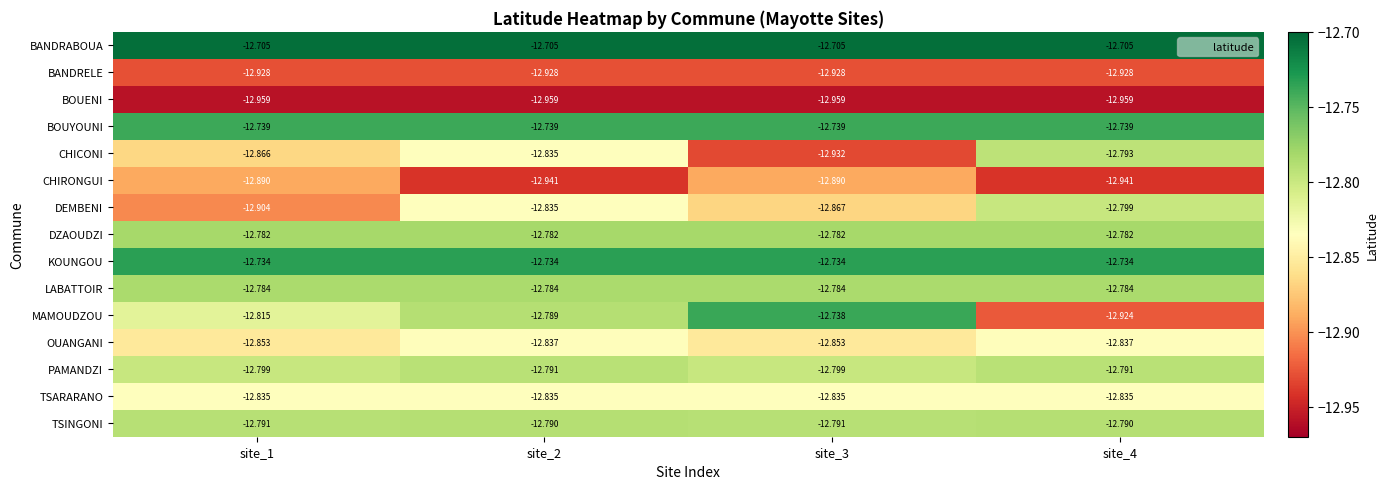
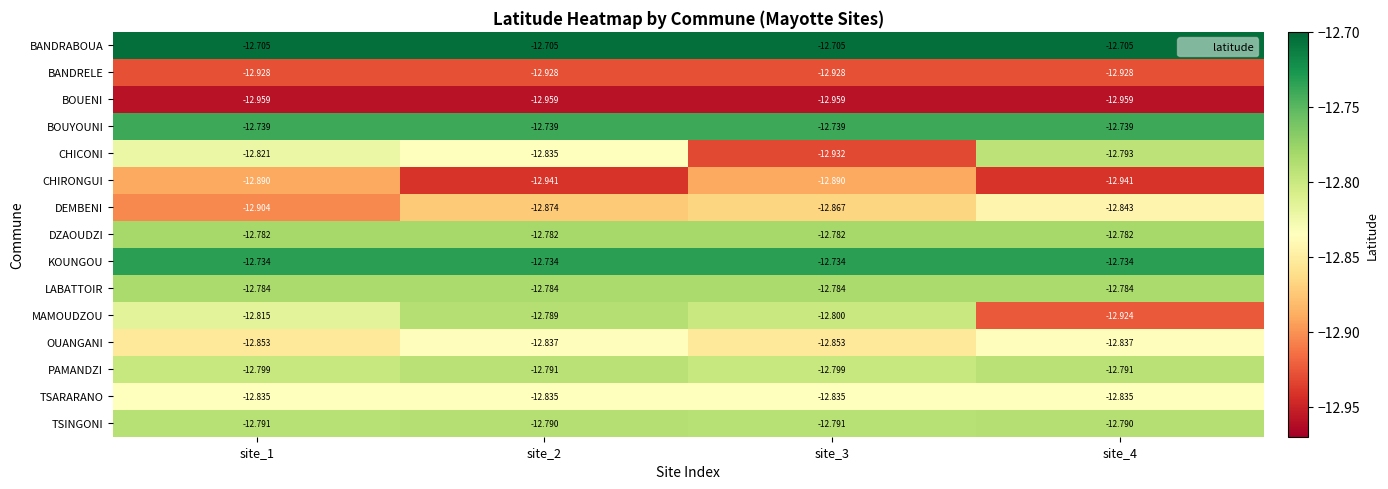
CHICONI, site_1: -12.866 -> -12.821
DEMBENI, site_2: -12.835 -> -12.874
DEMBENI, site_4: -12.799 -> -12.843
MAMOUDZOU, site_3: -12.738 -> -12.800
